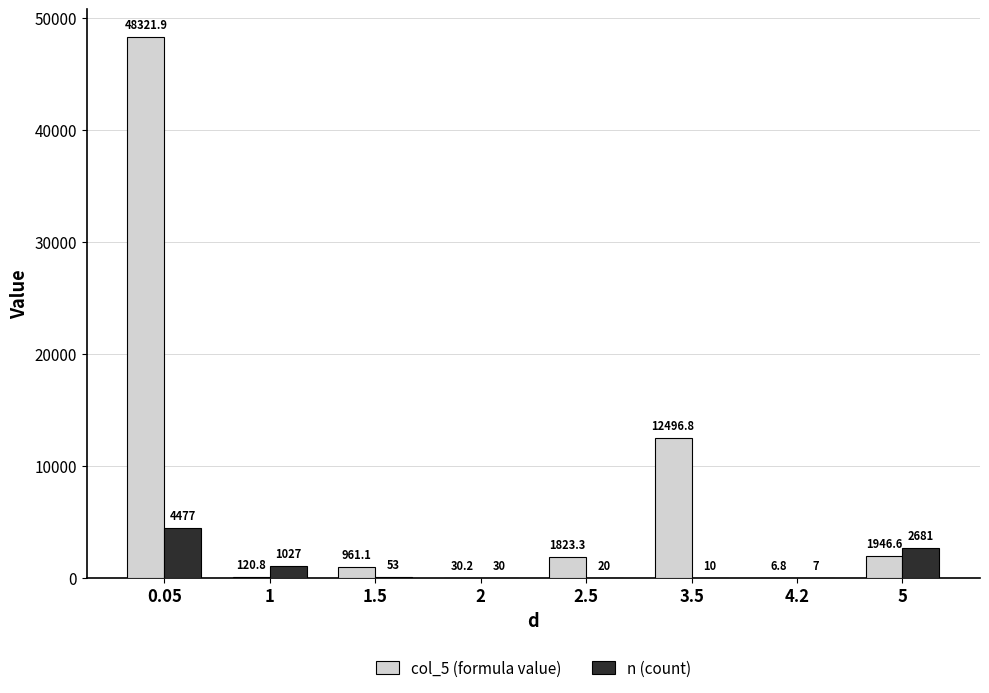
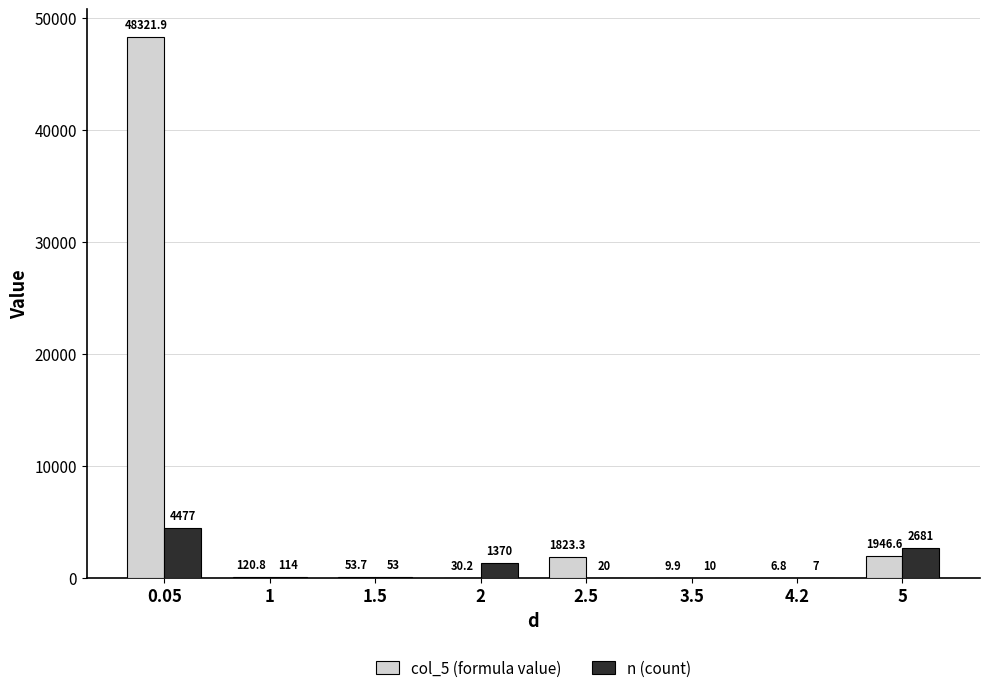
n (count), 1: 1027 -> 114
col_5 (formula value), 1.5: 961.1 -> 53.7
n (count), 2: 30 -> 1370
col_5 (formula value), 3.5: 12496.8 -> 9.9
